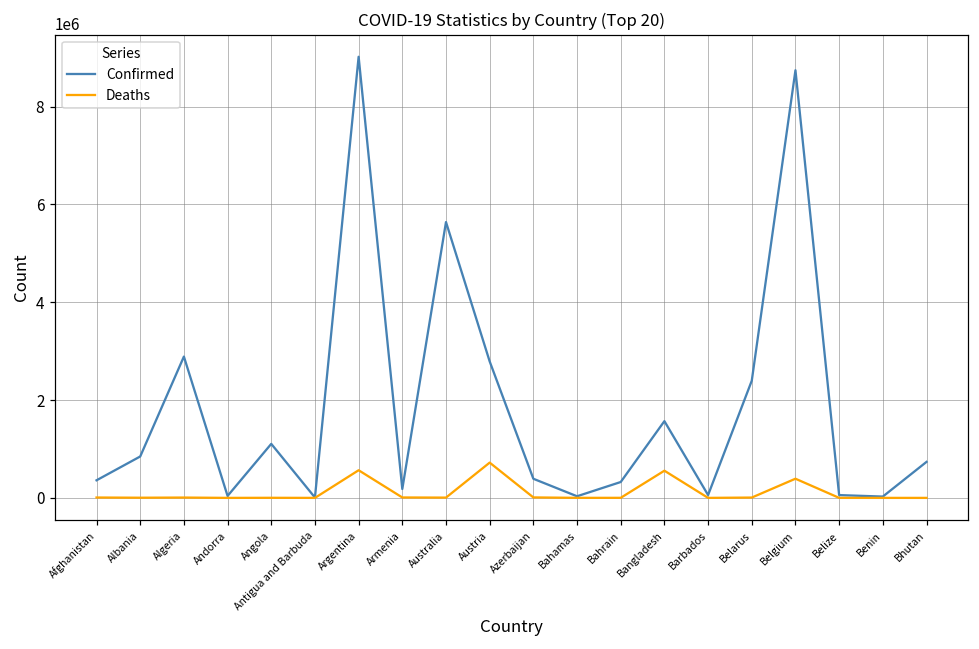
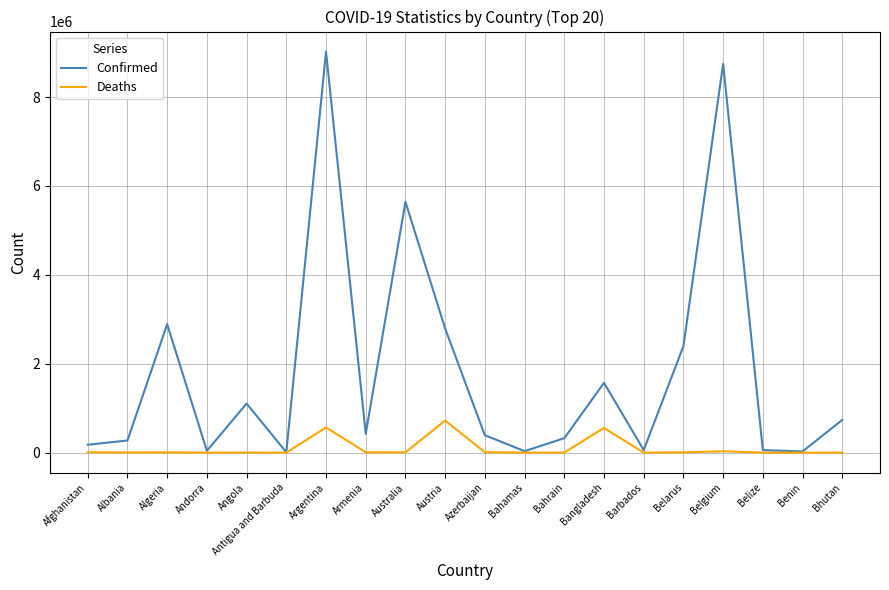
Confirmed, Afghanistan: 400000 -> 200000
Confirmed, Albania: 800000 -> 300000
Confirmed, Armenia: 200000 -> 400000
Deaths, Belgium: 400000 -> 0
